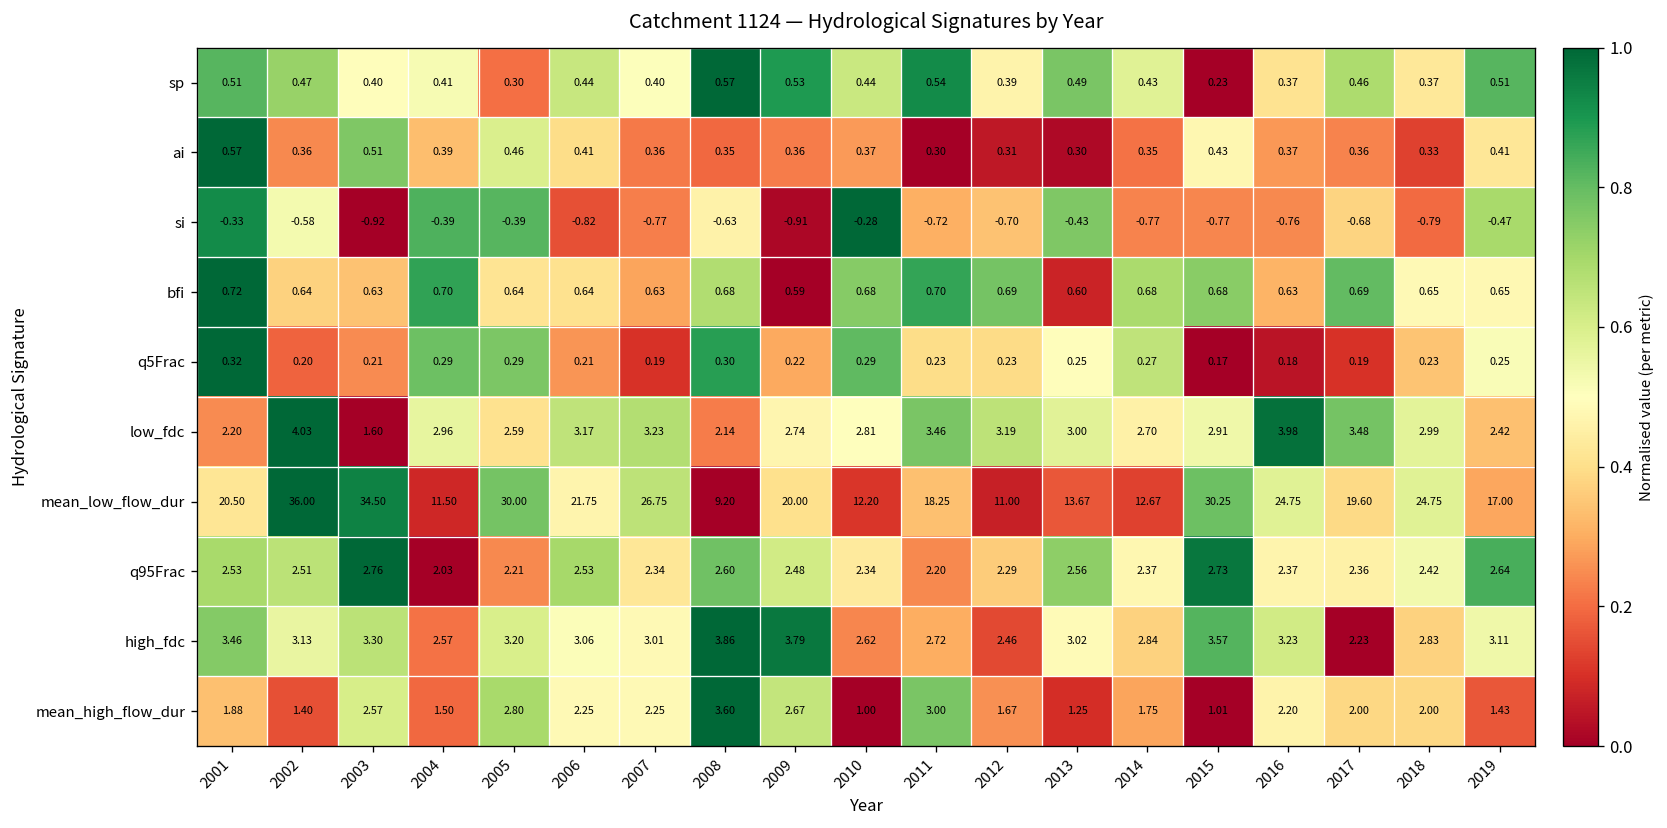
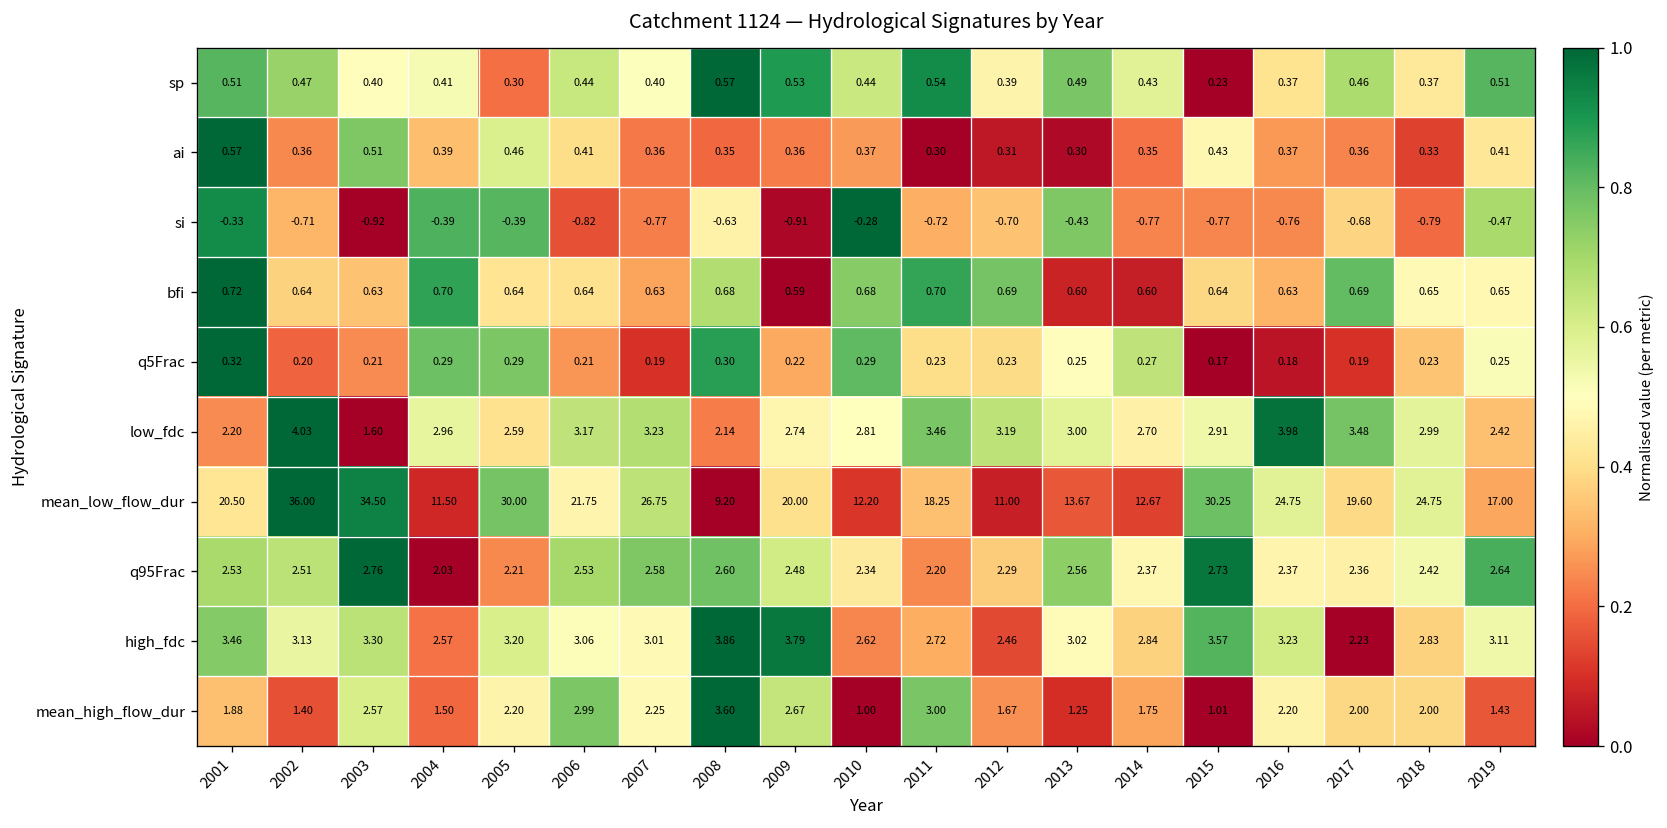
si, 2002: -0.58 -> -0.71
bfi, 2014: 0.68 -> 0.60
bfi, 2015: 0.68 -> 0.64
q95Frac, 2007: 2.34 -> 2.58
mean_high_flow_dur, 2005: 2.80 -> 2.20
mean_high_flow_dur, 2006: 2.25 -> 2.99
